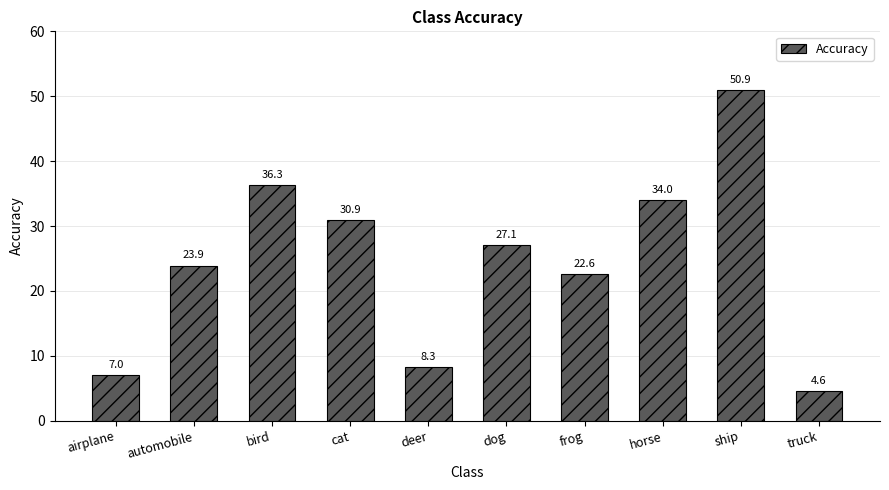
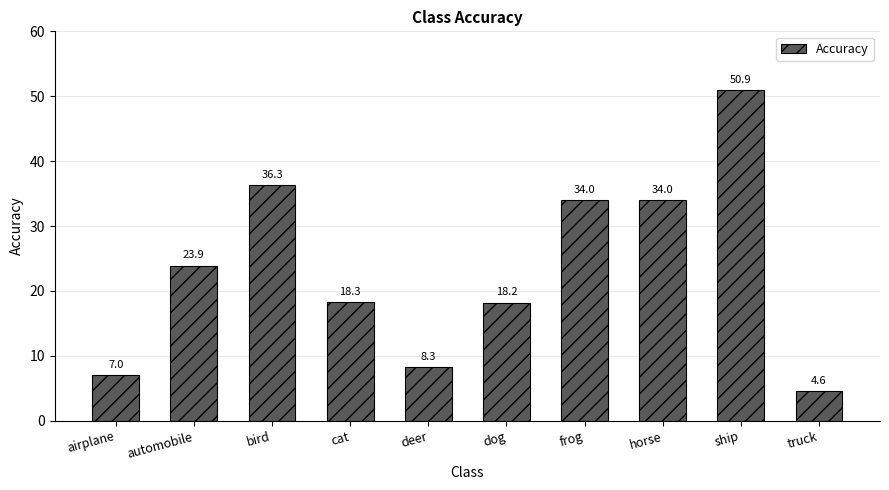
cat: 30.9 -> 18.3
dog: 27.1 -> 18.2
frog: 22.6 -> 34.0
